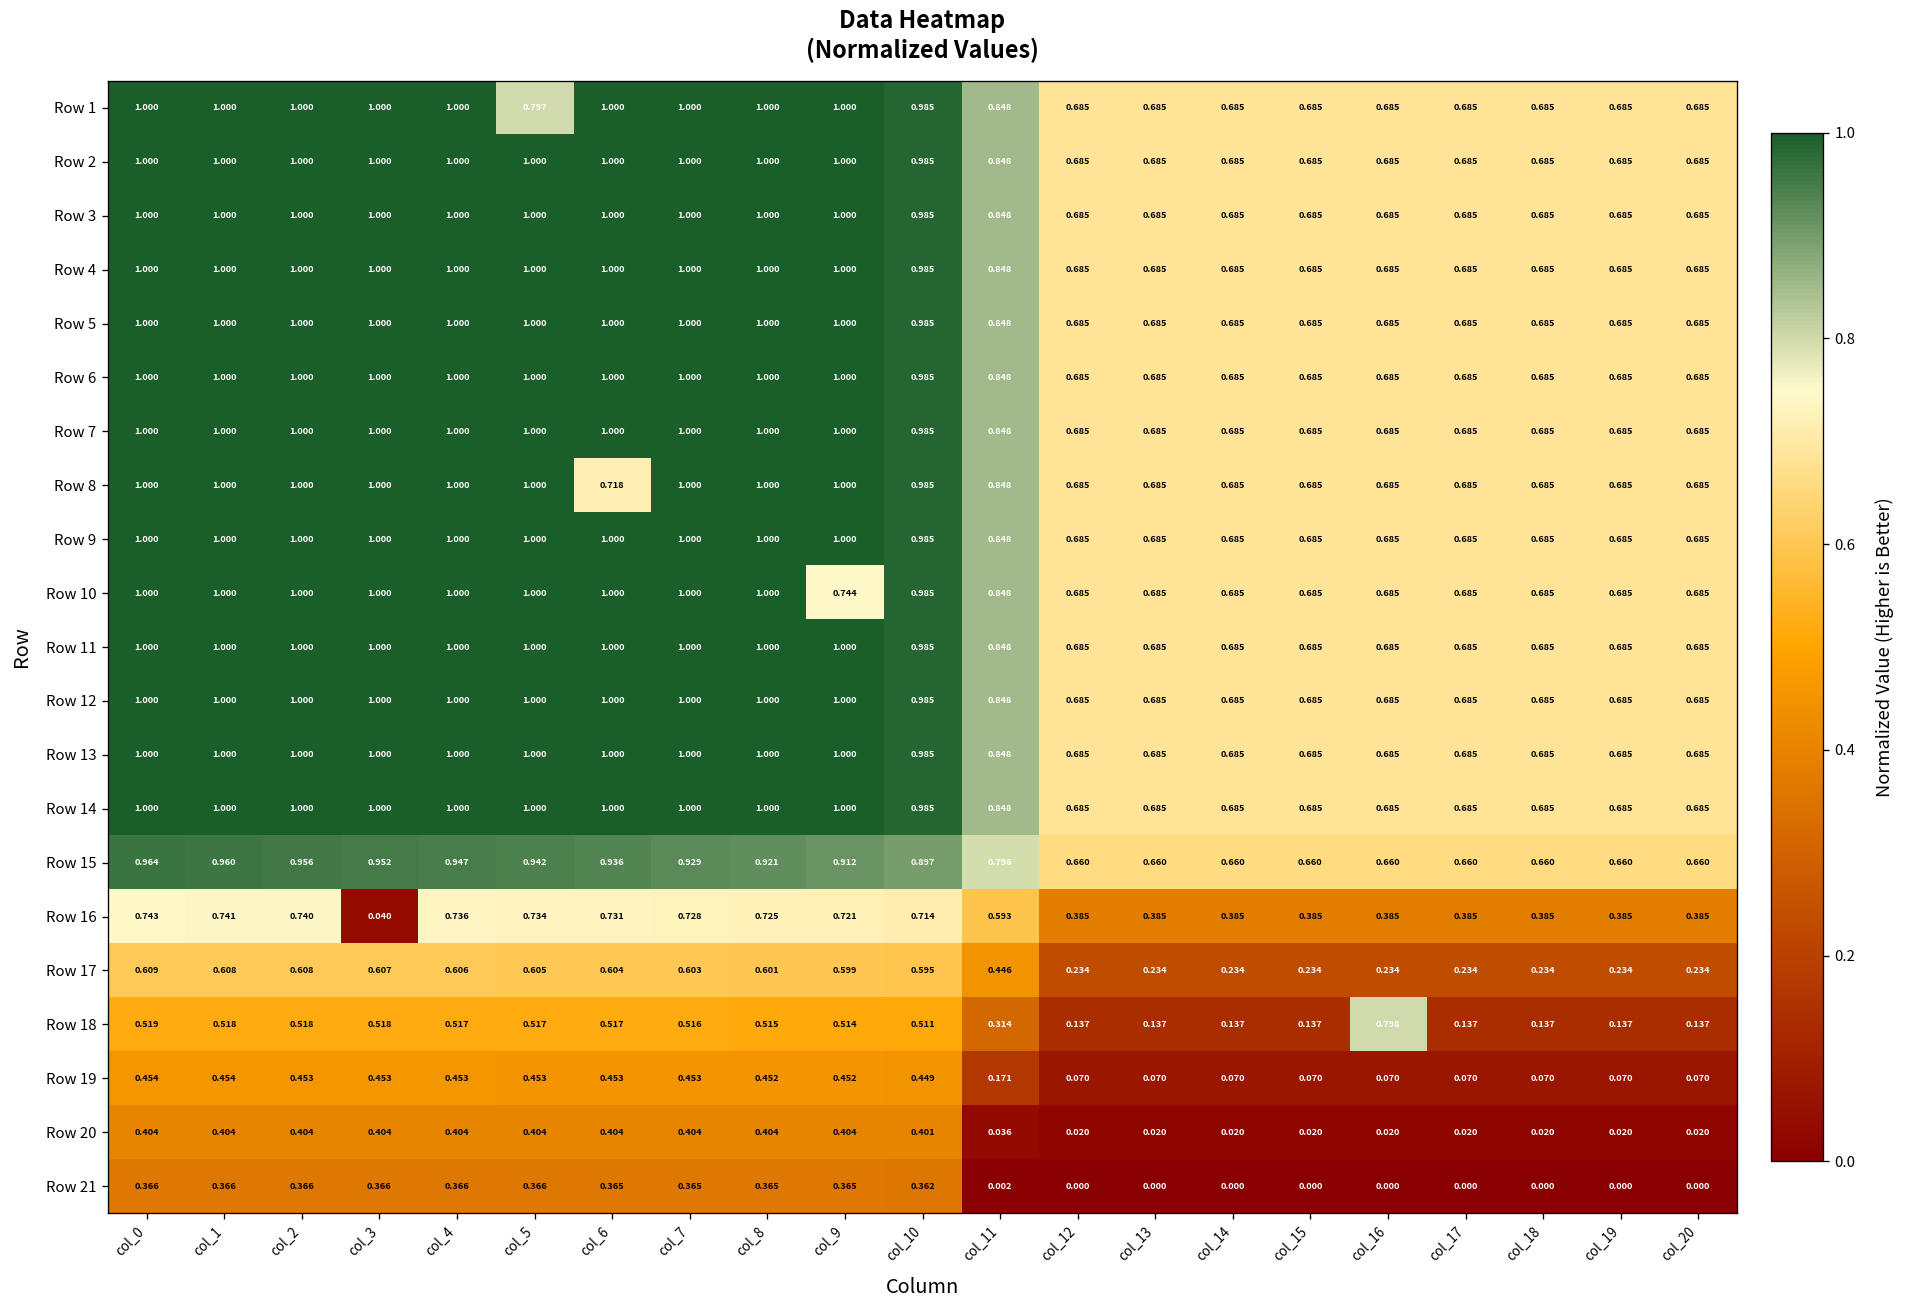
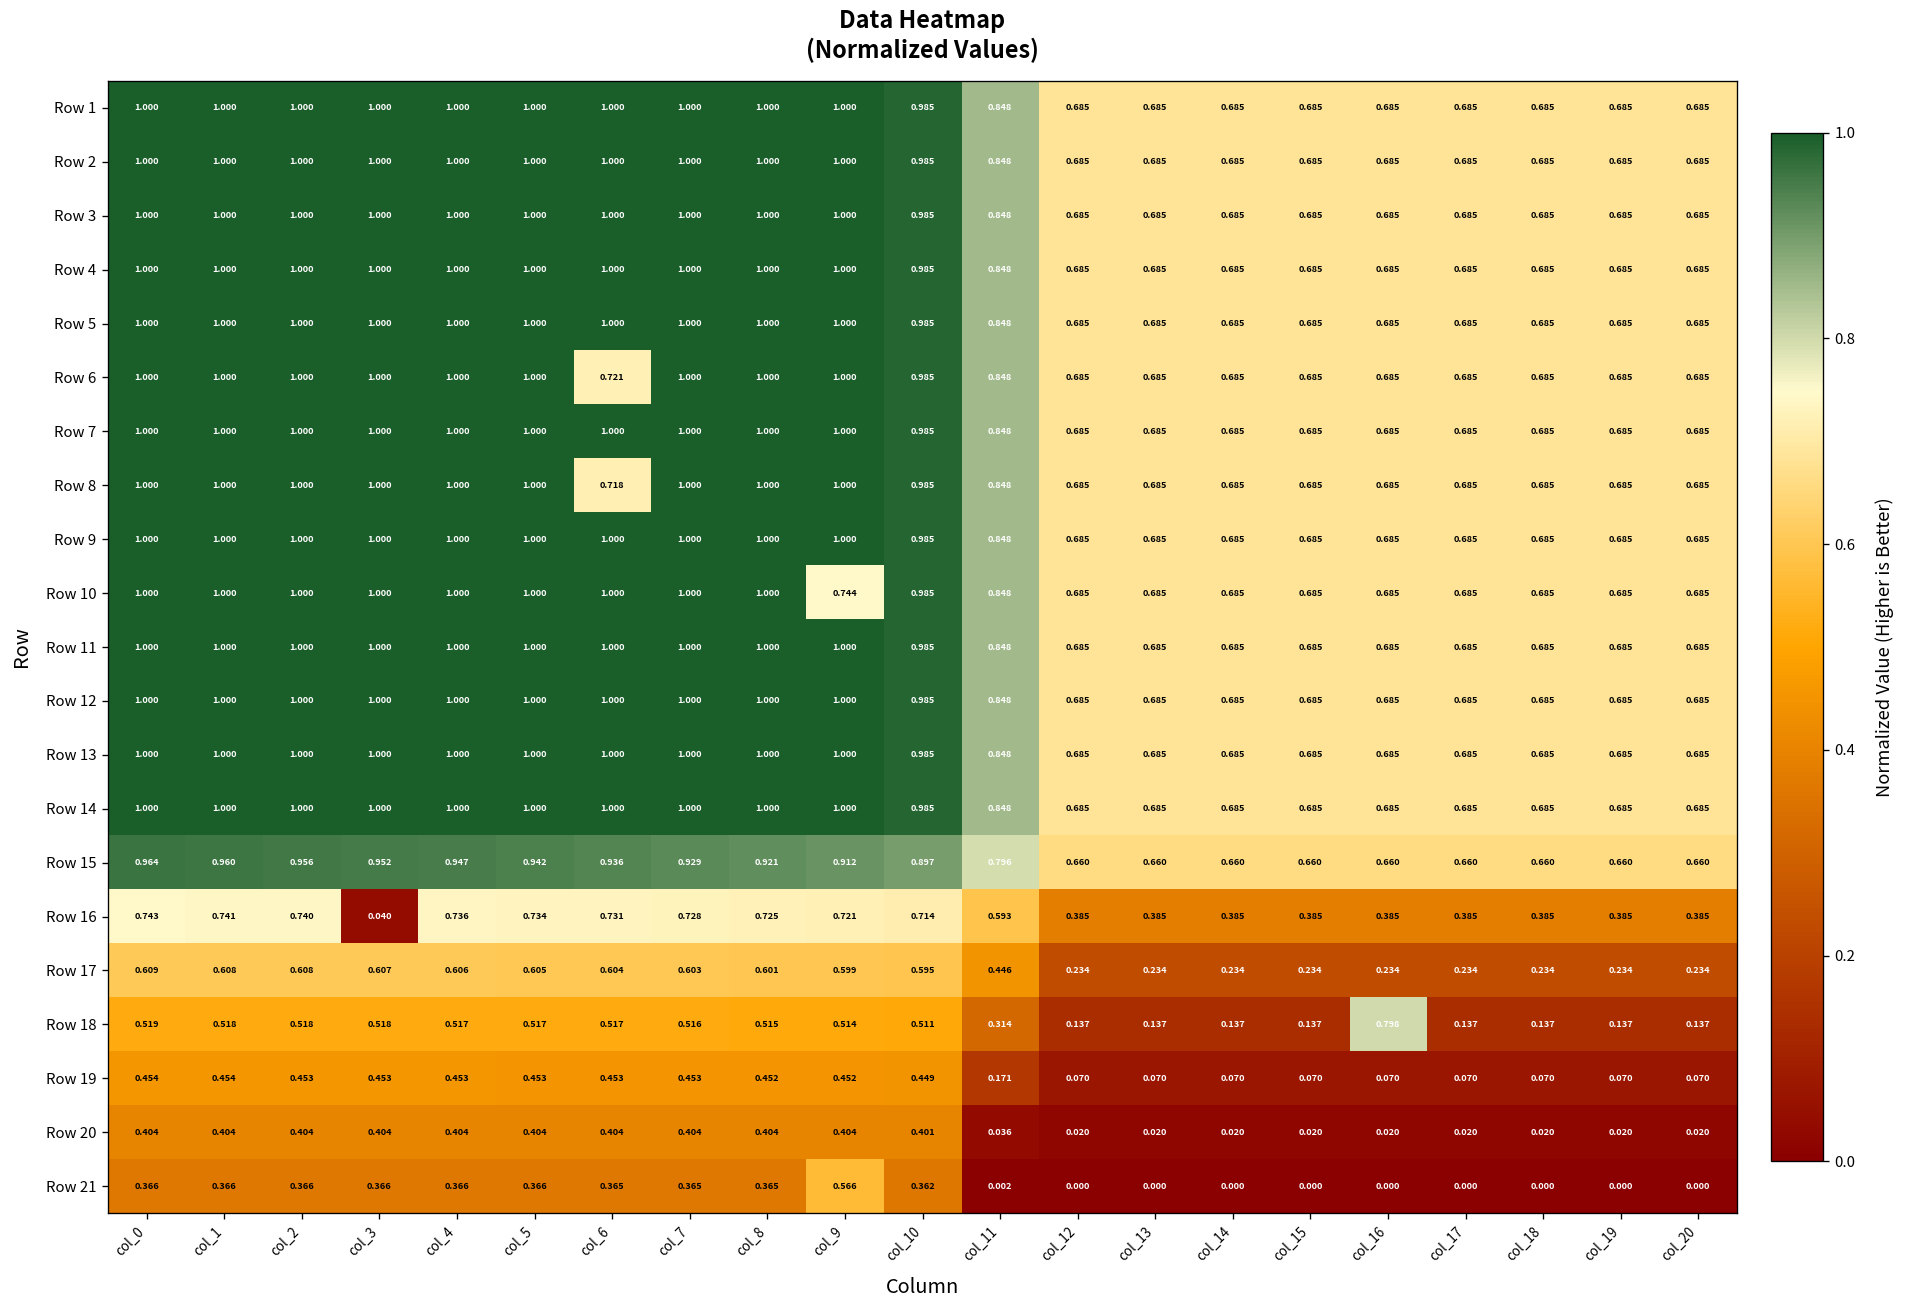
Row 1, col_5: 0.797 -> 1.000
Row 6, col_6: 1.000 -> 0.721
Row 21, col_9: 0.365 -> 0.566
